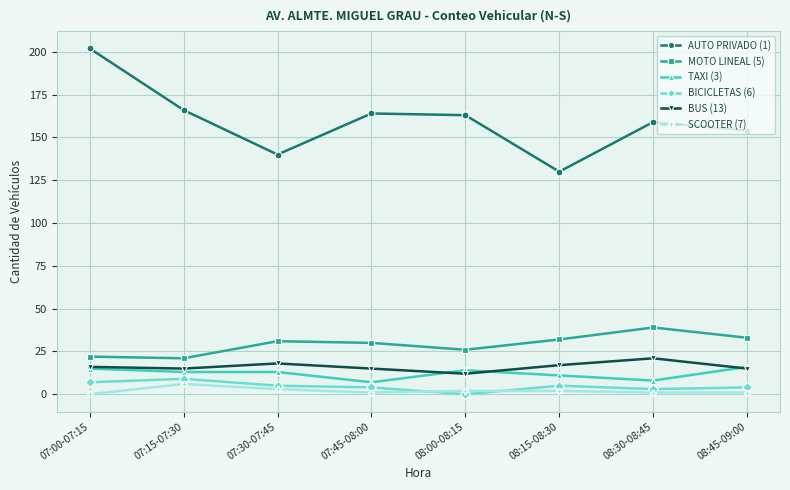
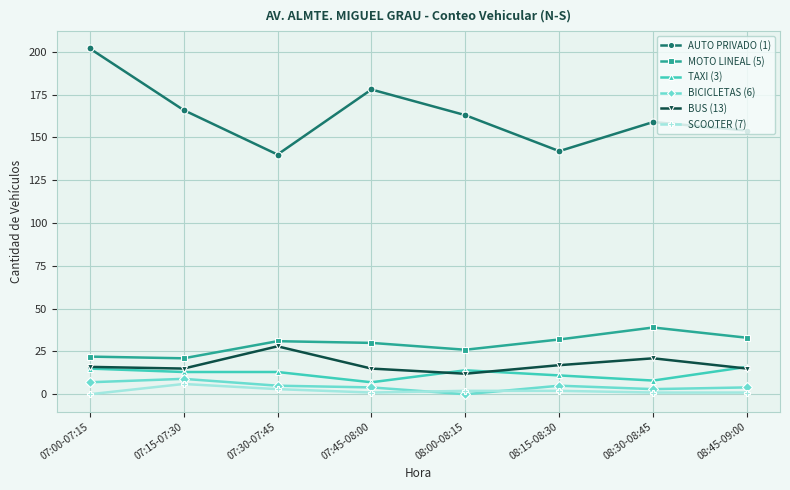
BUS (13), 07:30-07:45: 18 -> 28
AUTO PRIVADO (1), 07:45-08:00: 164 -> 178
AUTO PRIVADO (1), 08:15-08:30: 130 -> 142
